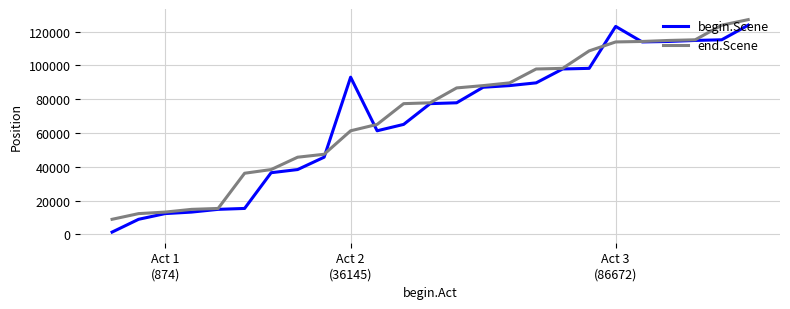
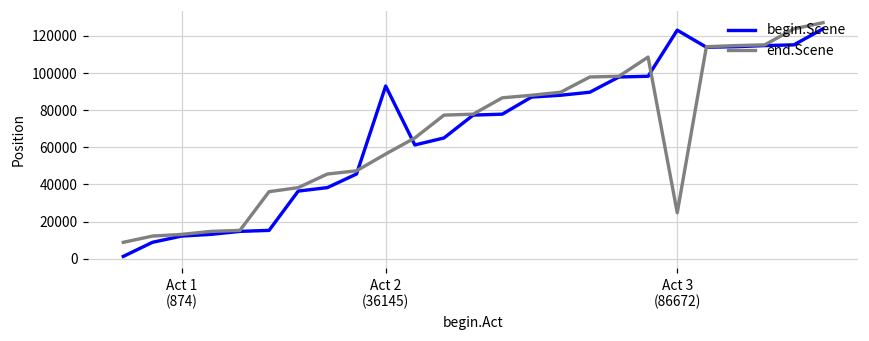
end.Scene, Act 2 (36145): 61000 -> 56000
end.Scene, Act 3 (86672): 114000 -> 25000
